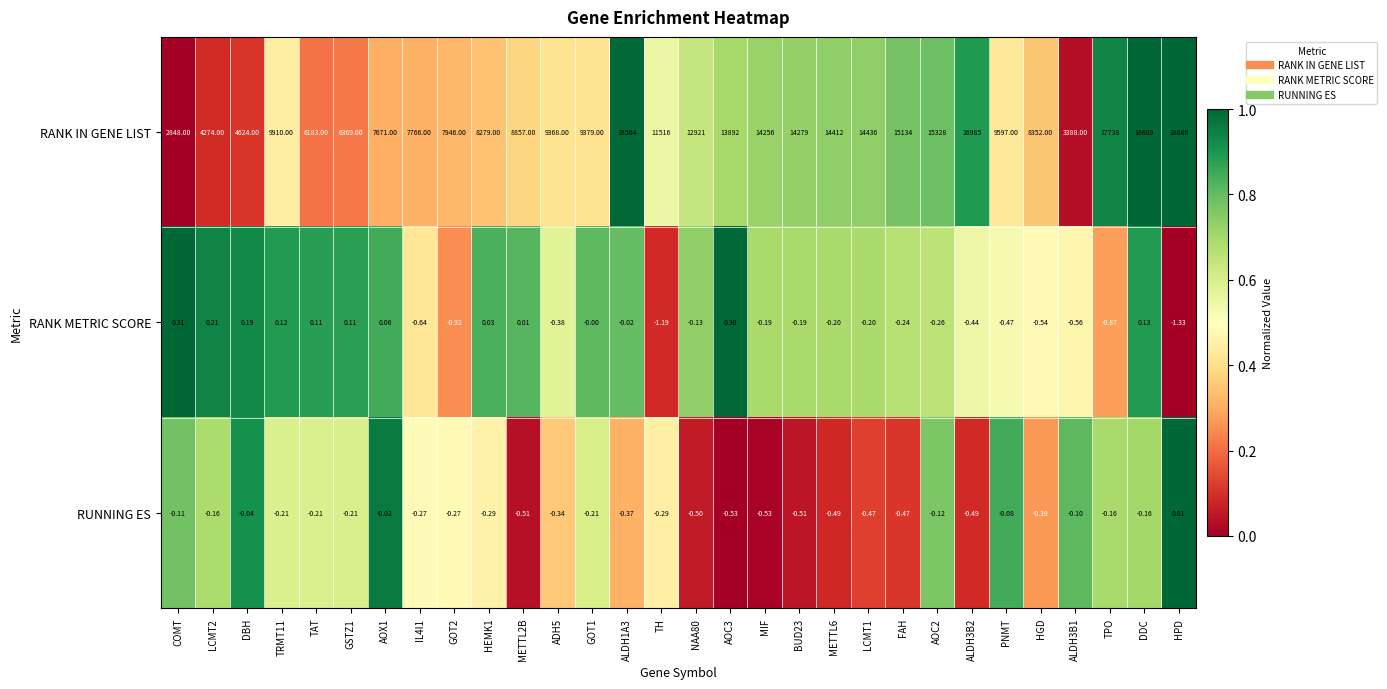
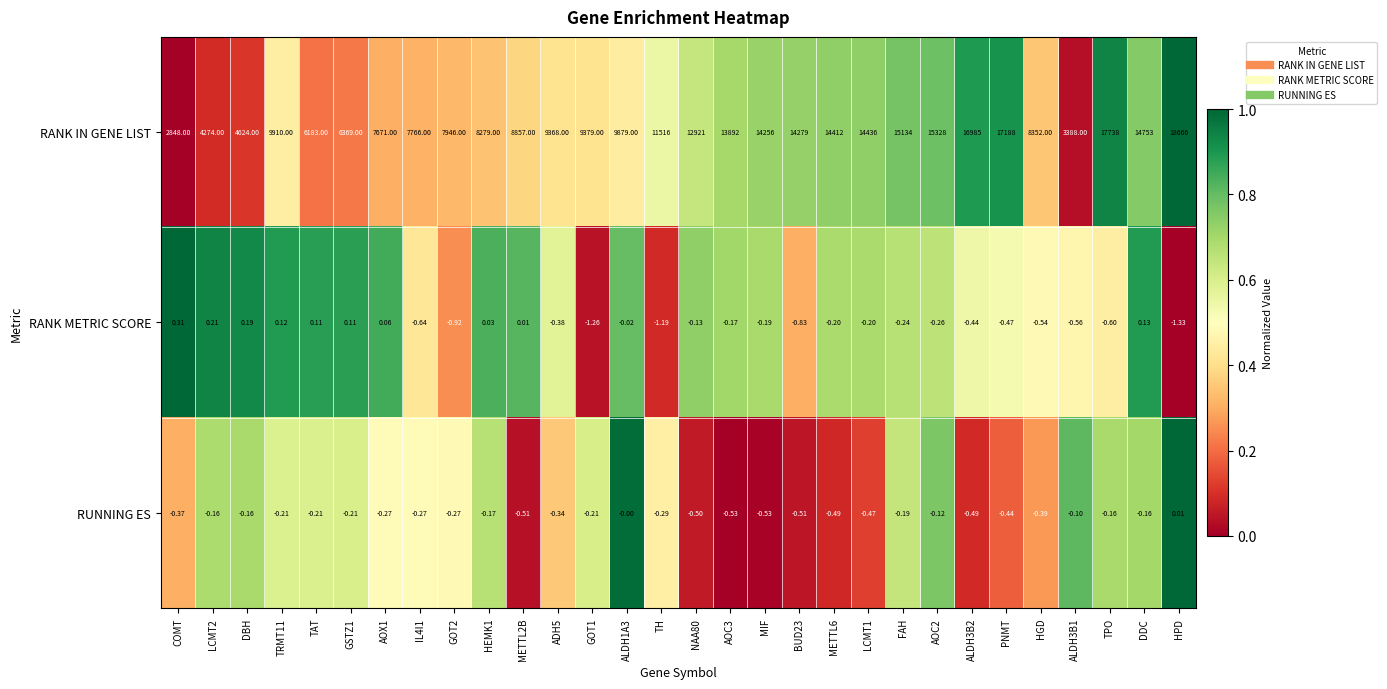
RANK IN GENE LIST, ALDH1A3: 18564 -> 9879.00
RANK IN GENE LIST, PNMT: 9597.00 -> 17188
RANK IN GENE LIST, DDC: 18609 -> 14753
RANK METRIC SCORE, GOT1: -0.00 -> -1.26
RANK METRIC SCORE, AOC3: 0.30 -> -0.17
RANK METRIC SCORE, BUD23: -0.19 -> -0.83
RANK METRIC SCORE, TPO: -0.87 -> -0.60
RUNNING ES, COMT: -0.11 -> -0.37
RUNNING ES, DBH: -0.04 -> -0.16
RUNNING ES, AOX1: -0.02 -> -0.27
RUNNING ES, HEMK1: -0.29 -> -0.17
RUNNING ES, ALDH1A3: -0.37 -> -0.00
RUNNING ES, FAH: -0.47 -> -0.19
RUNNING ES, PNMT: -0.08 -> -0.44
